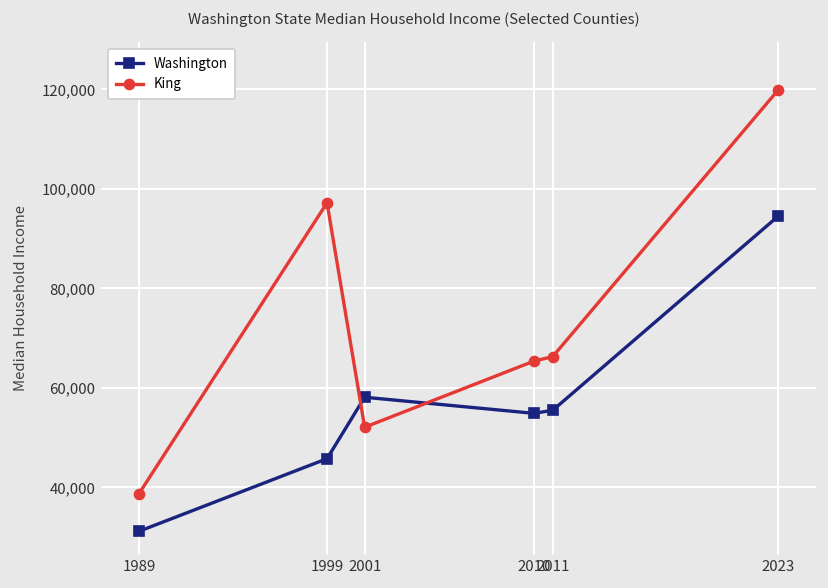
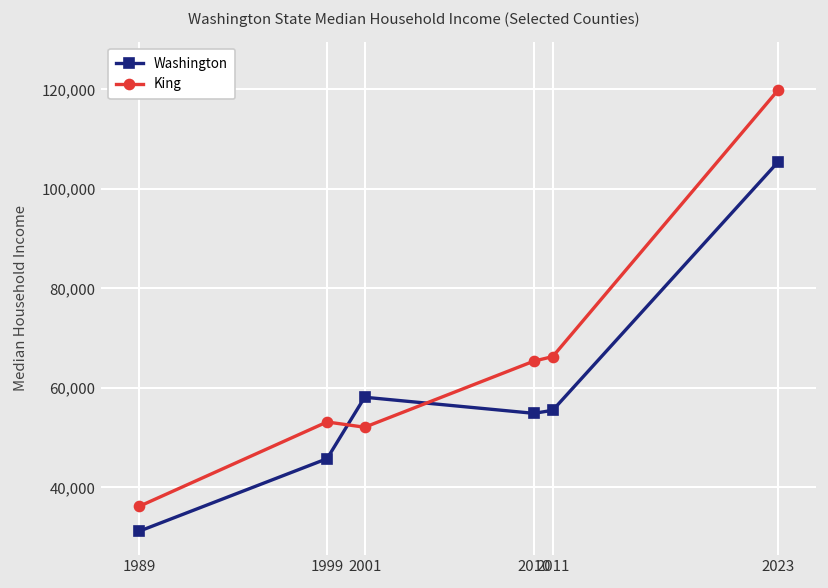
King, 1989: 39,000 -> 36,000
King, 1999: 97,000 -> 53,000
Washington, 2023: 95,000 -> 105,000
